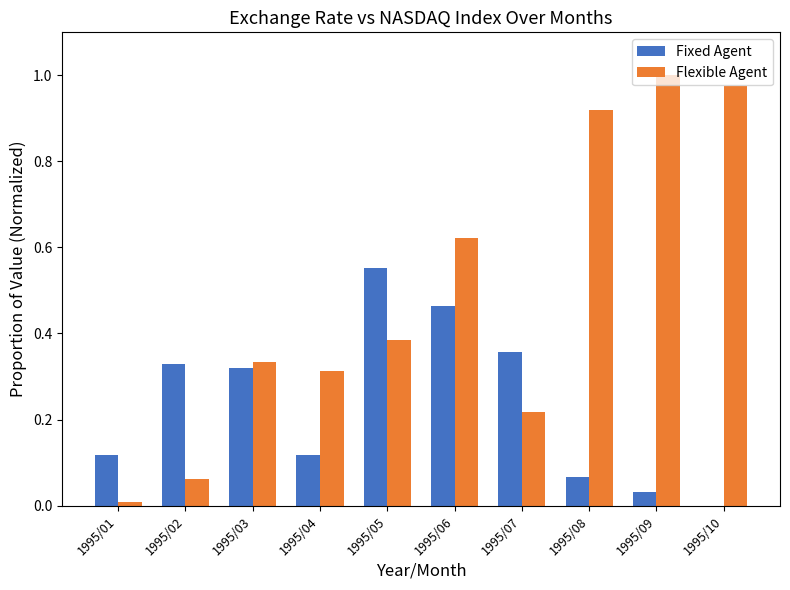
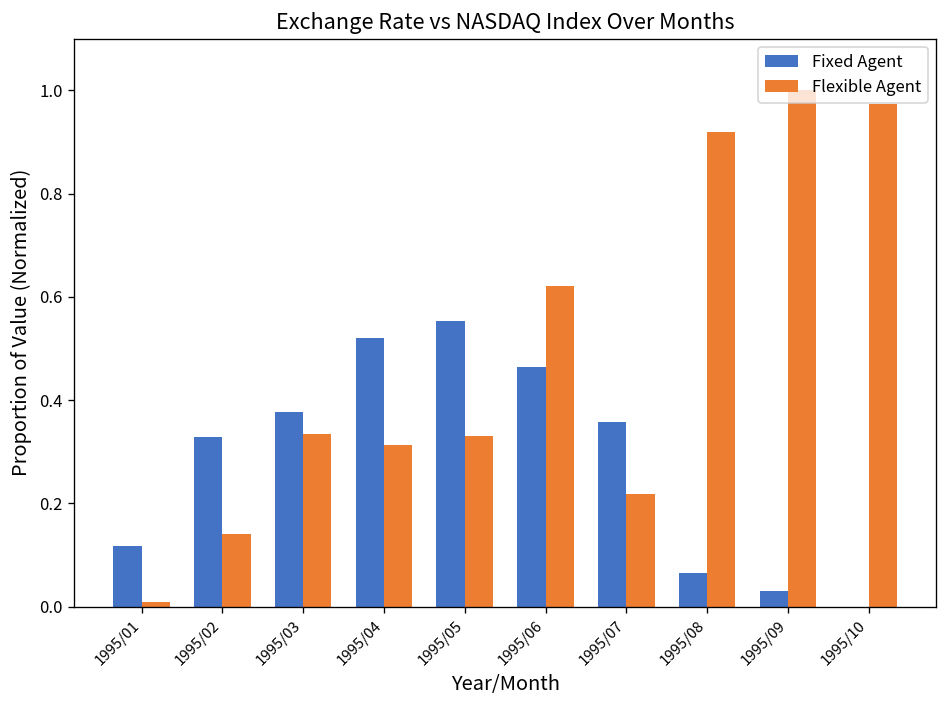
Flexible Agent, 1995/02: 0.06 -> 0.14
Fixed Agent, 1995/03: 0.32 -> 0.38
Fixed Agent, 1995/04: 0.12 -> 0.52
Flexible Agent, 1995/05: 0.38 -> 0.33
